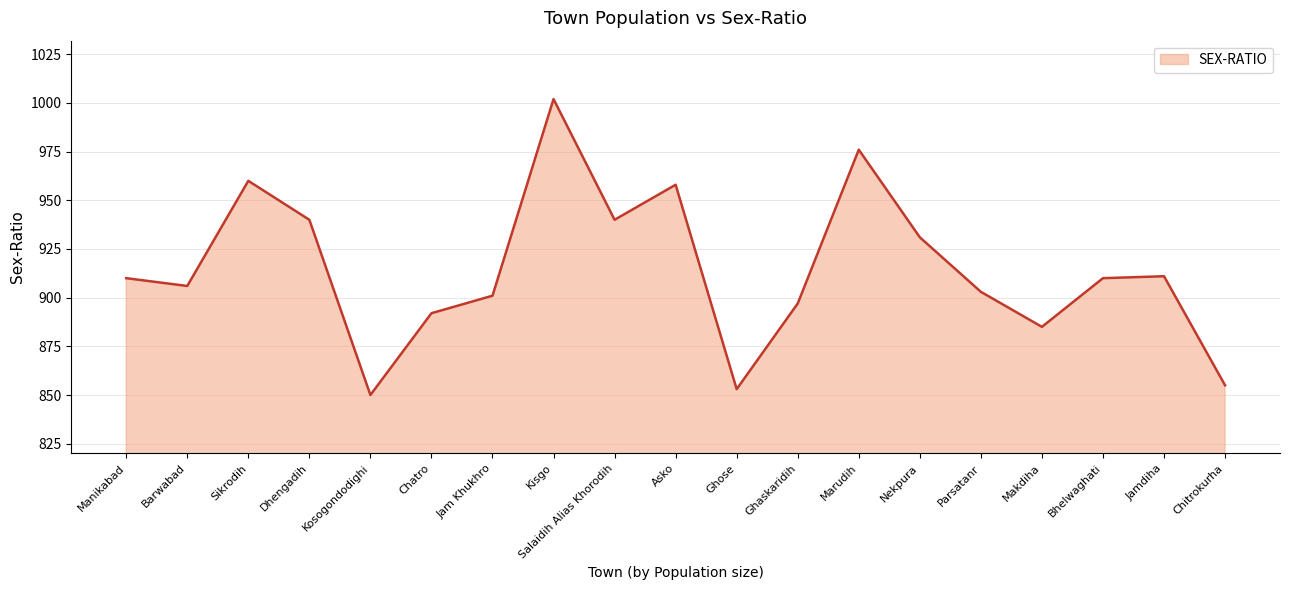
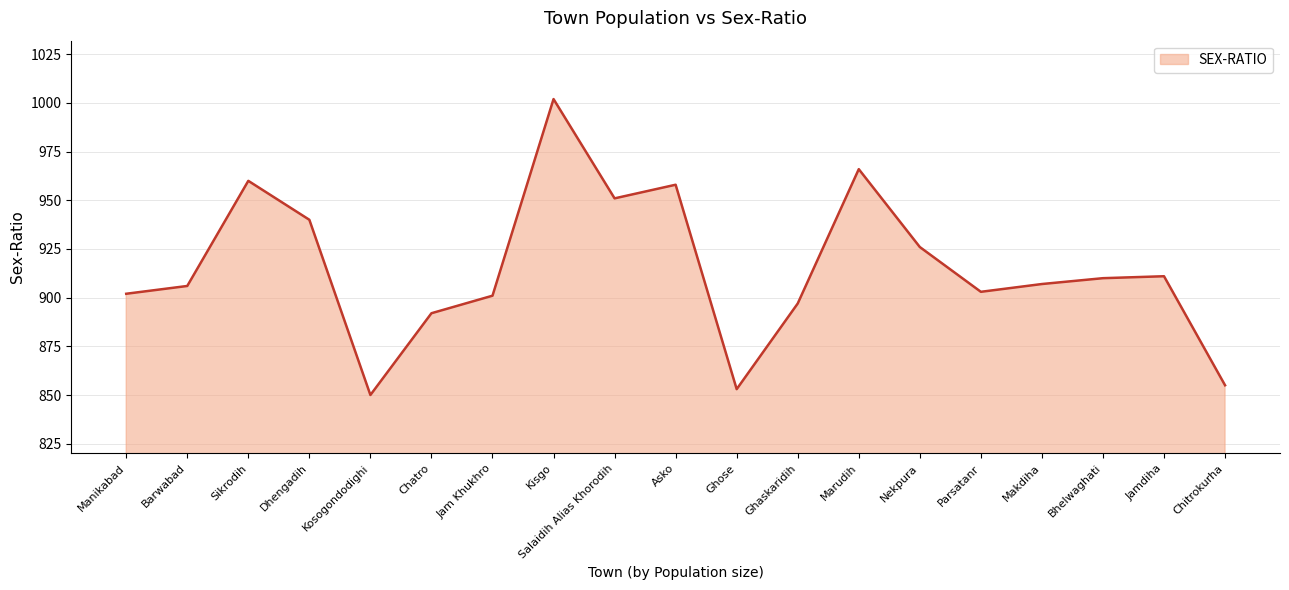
Manikabad: 910 -> 902
Salaidih Alias Khorodih: 940 -> 951
Marudih: 976 -> 966
Nekpura: 931 -> 926
Makdiha: 885 -> 907
